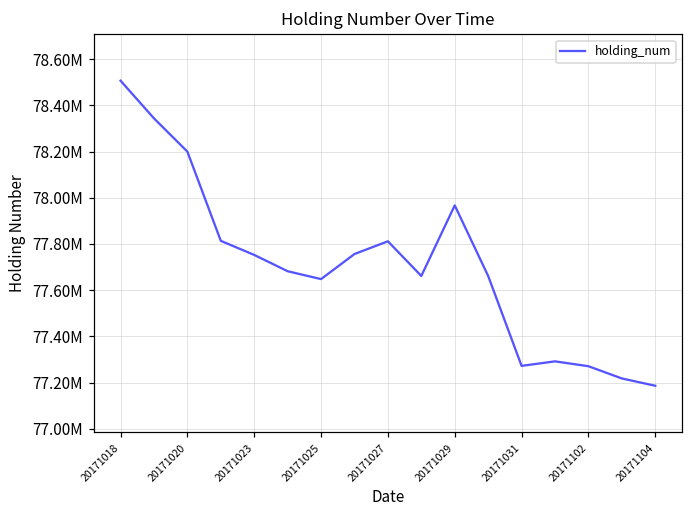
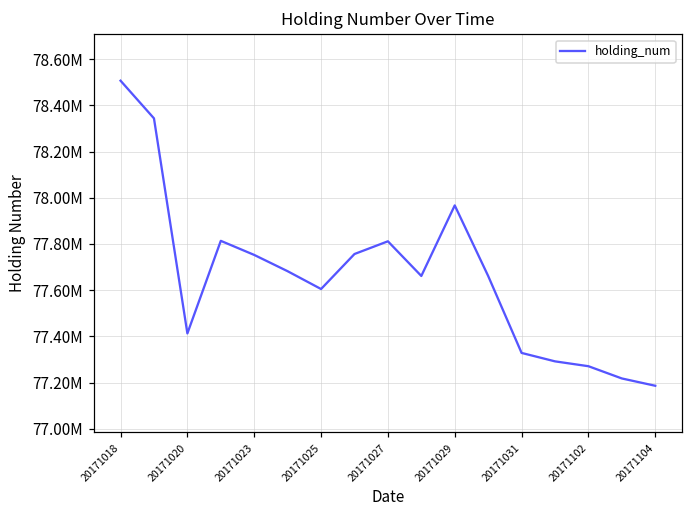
20171020: 78200000 -> 77410000
20171025: 77650000 -> 77600000
20171031: 77270000 -> 77330000
